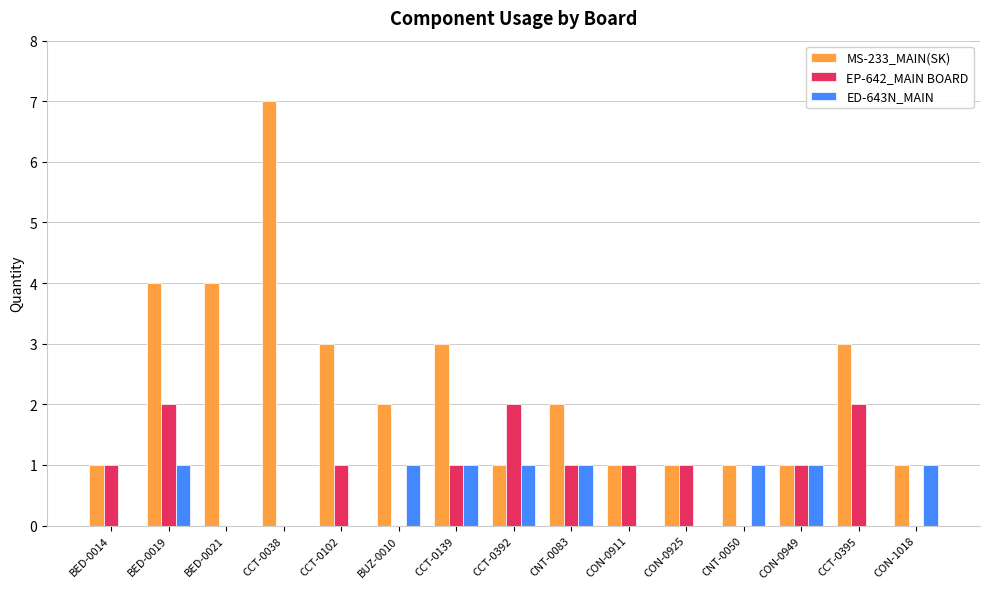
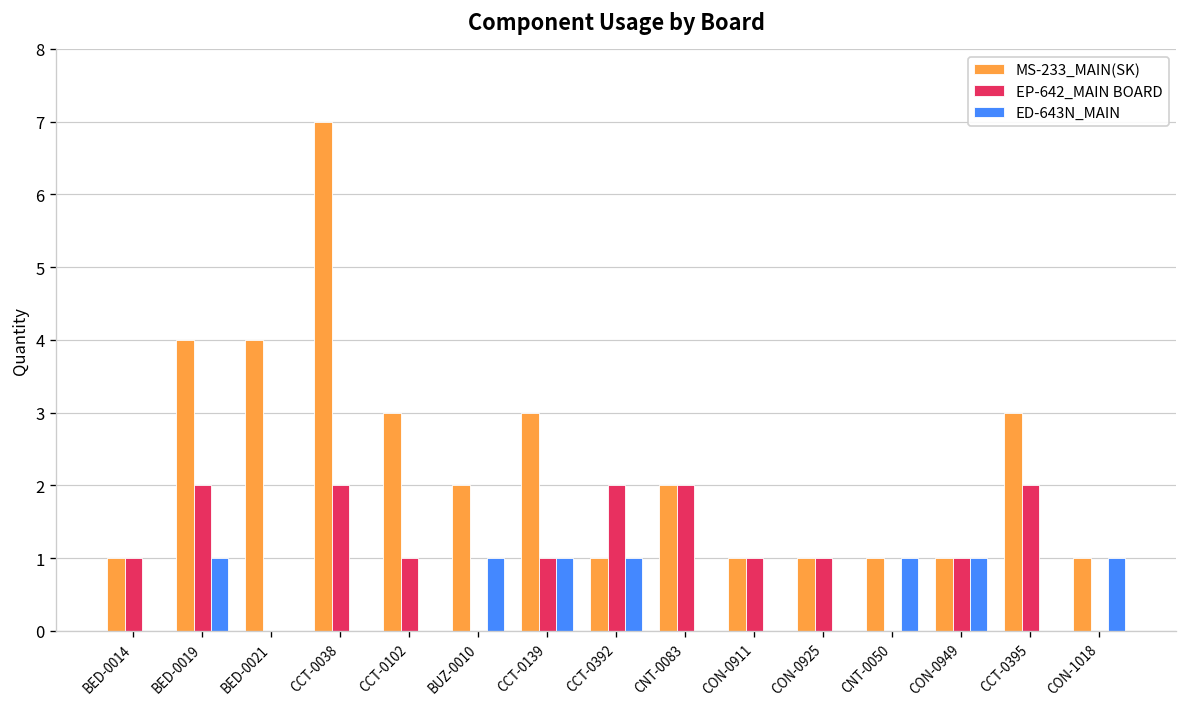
EP-642_MAIN BOARD, CCT-0038: 0 -> 2
EP-642_MAIN BOARD, CNT-0083: 1 -> 2
ED-643N_MAIN, CNT-0083: 1 -> 0
